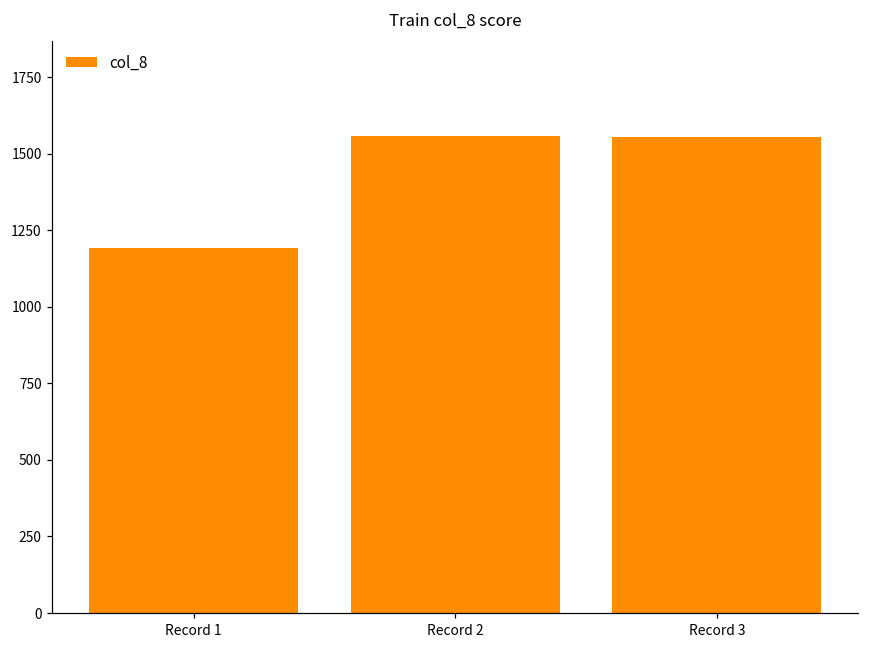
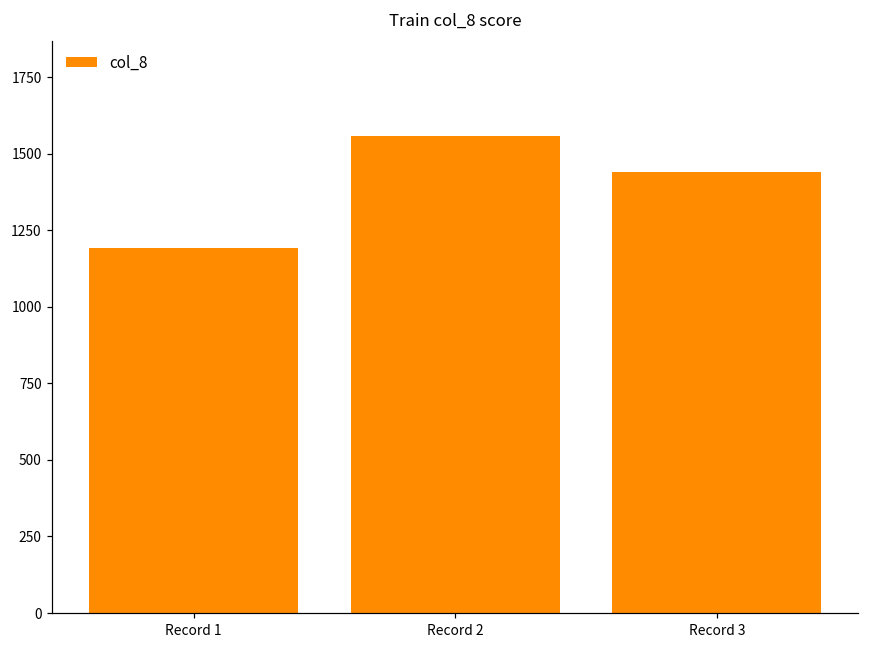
Record 3: 1560 -> 1440
